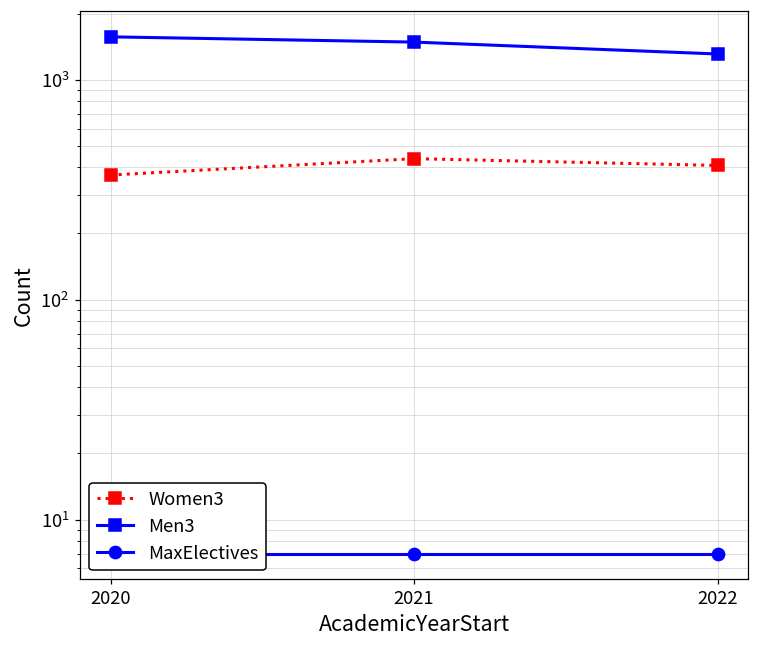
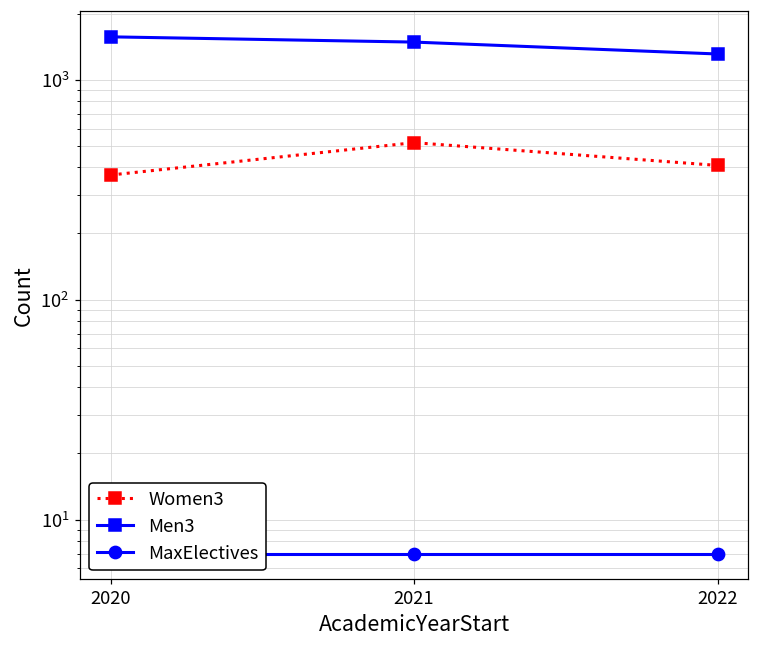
Women3, 2021: 440 -> 520
